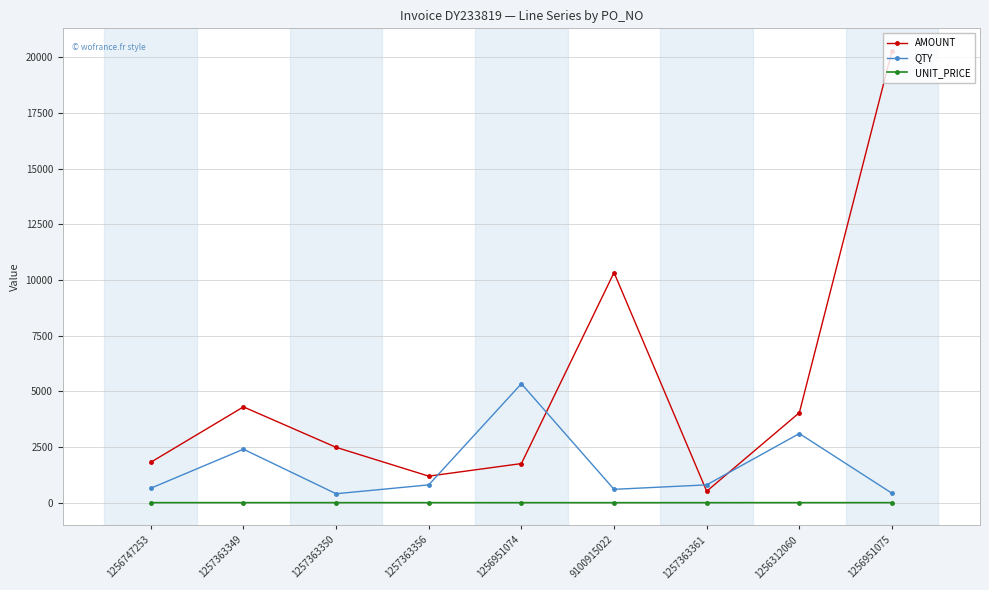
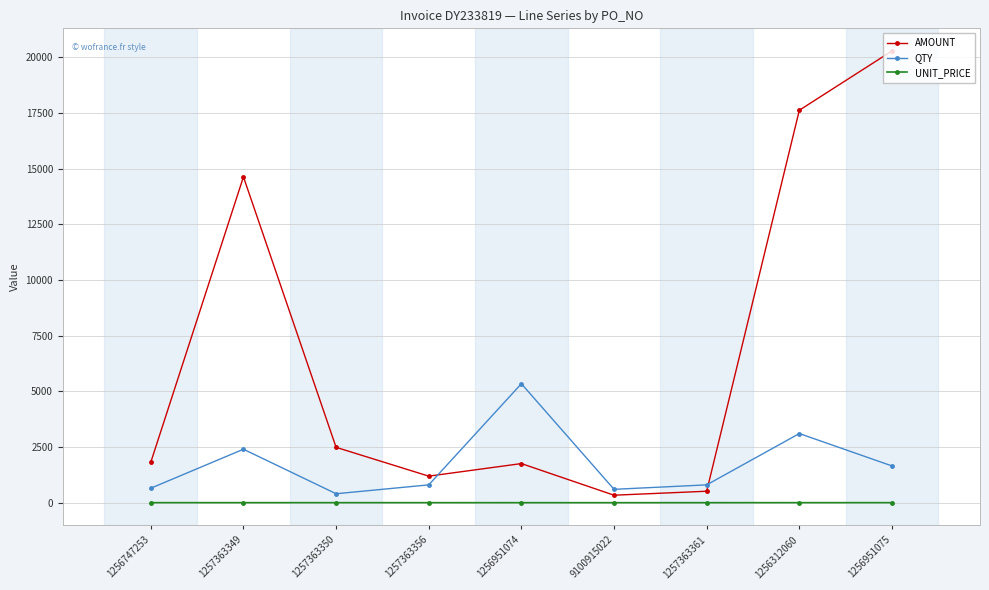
AMOUNT, 1257363349: 4300 -> 14600
AMOUNT, 9100915022: 10300 -> 300
AMOUNT, 1256312060: 4000 -> 17600
QTY, 1256951075: 400 -> 1700
